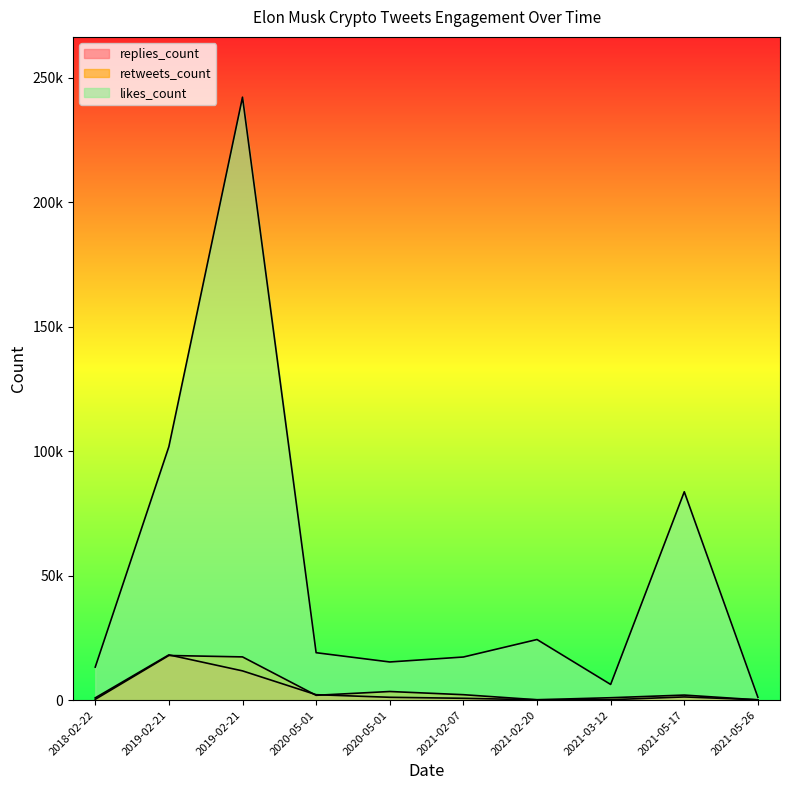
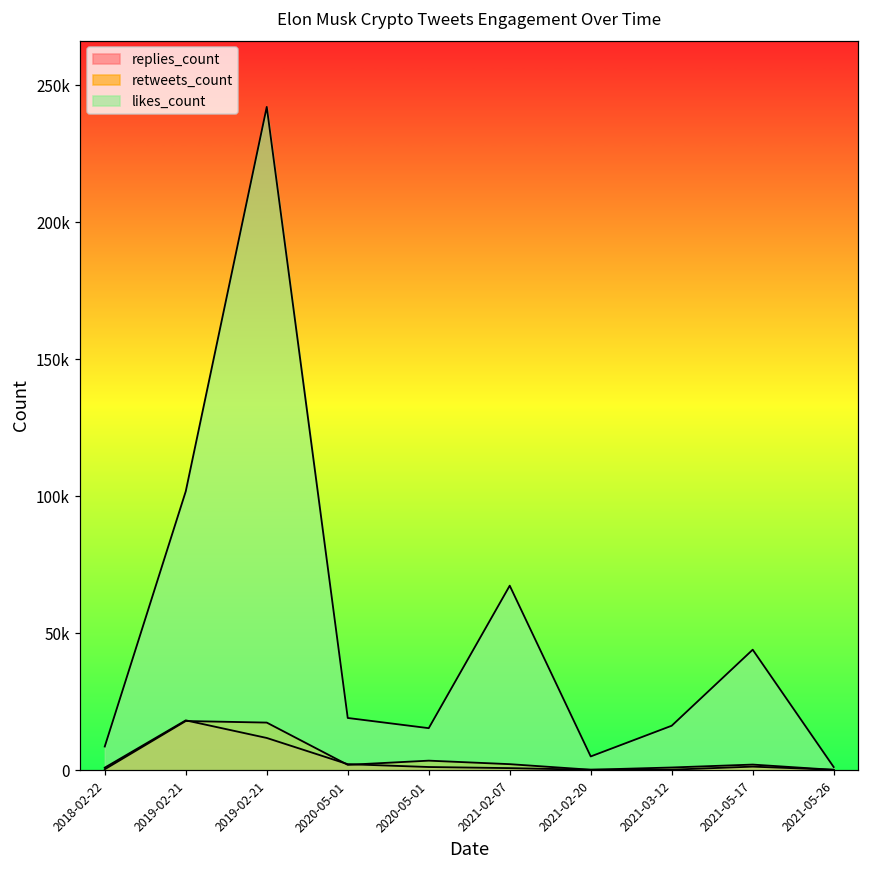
likes_count, 2018-02-22: 13000 -> 9000
likes_count, 2021-02-07: 17000 -> 67000
likes_count, 2021-02-20: 24000 -> 5000
likes_count, 2021-03-12: 6000 -> 16000
likes_count, 2021-05-17: 84000 -> 44000
